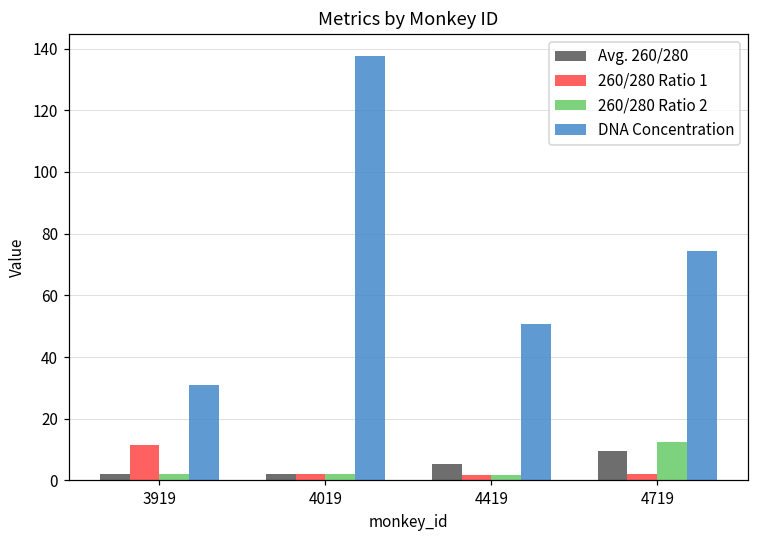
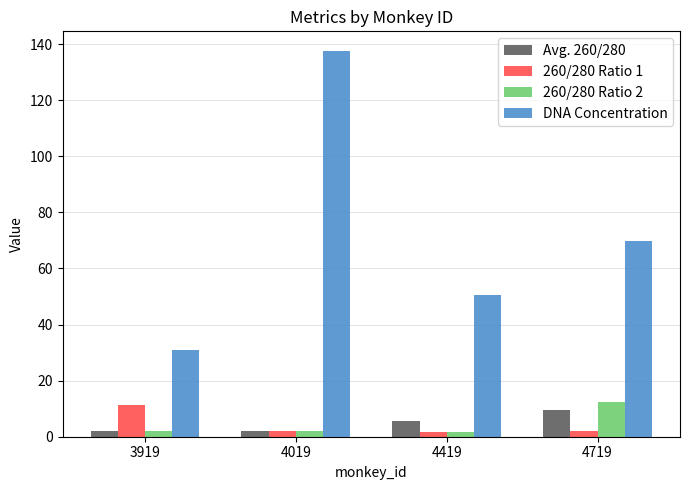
DNA Concentration, 4719: 74 -> 70
